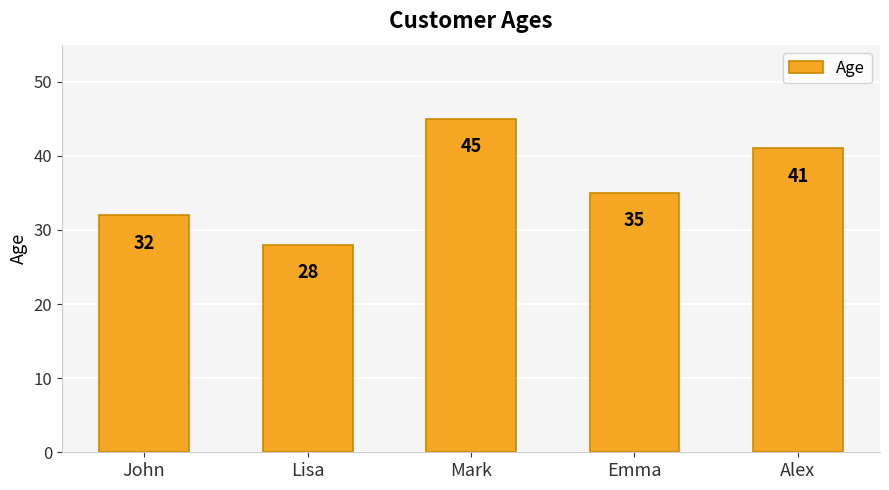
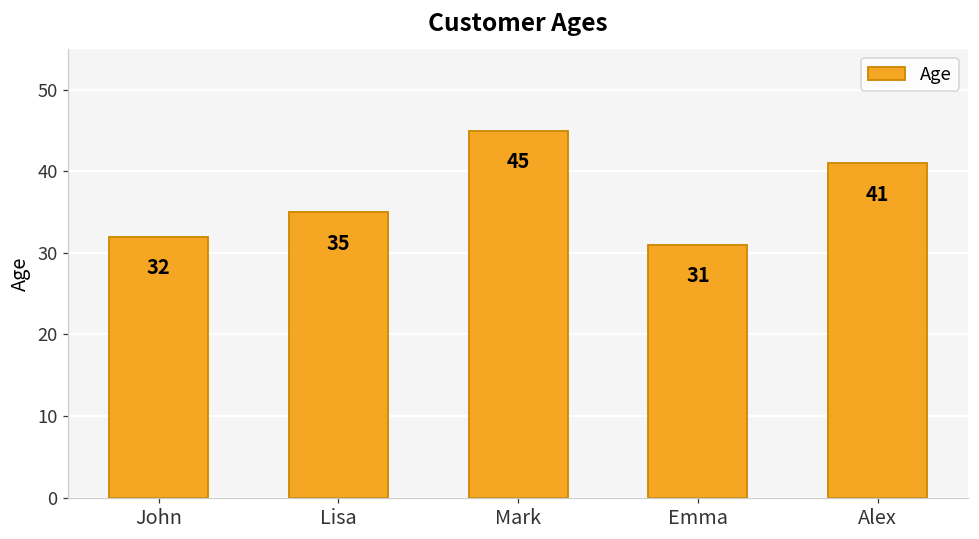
Lisa: 28 -> 35
Emma: 35 -> 31
